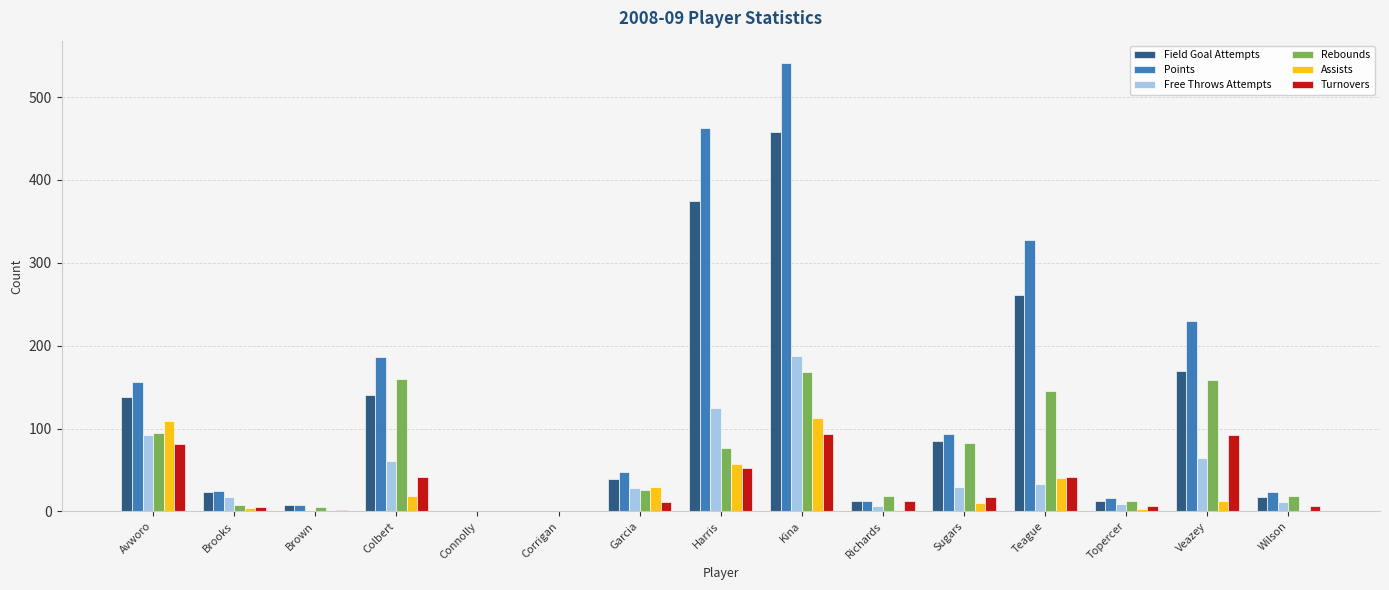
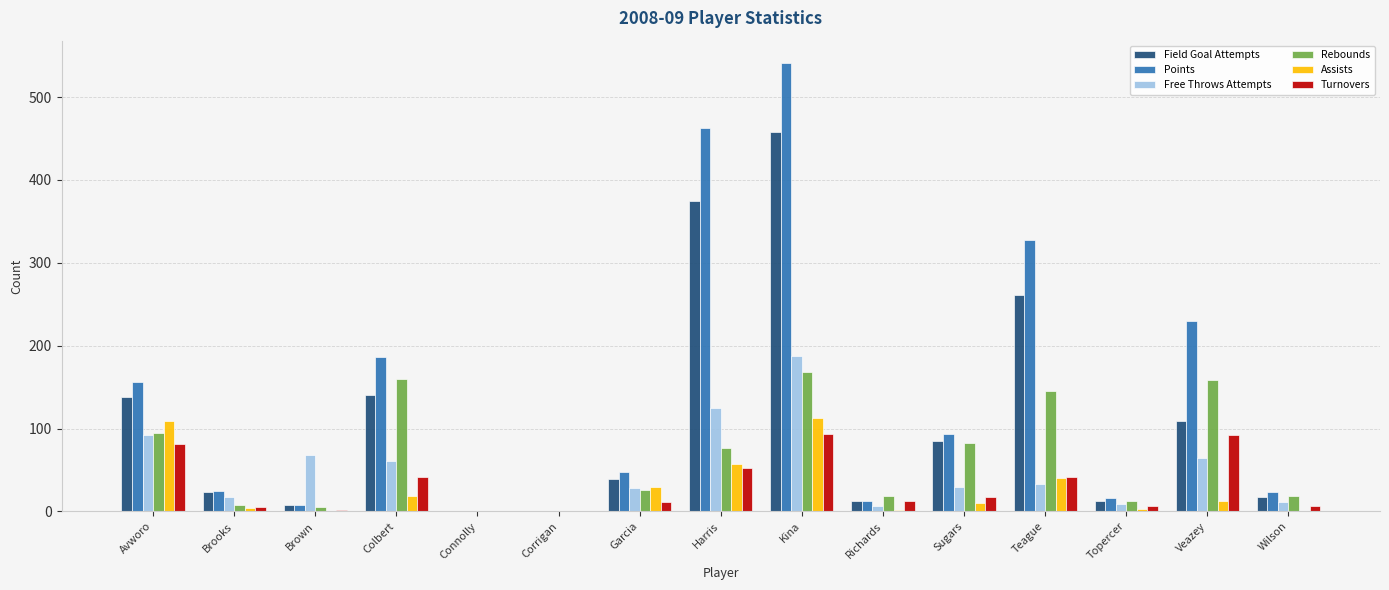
Free Throws Attempts, Brown: 0 -> 70
Field Goal Attempts, Veazey: 170 -> 110
